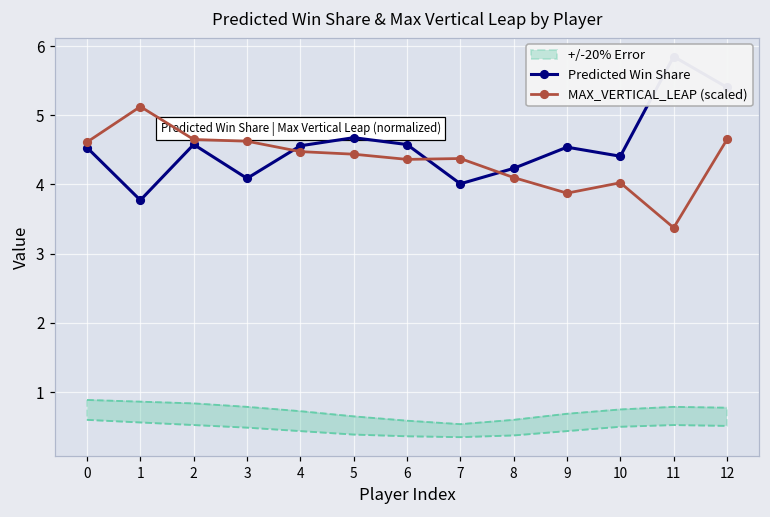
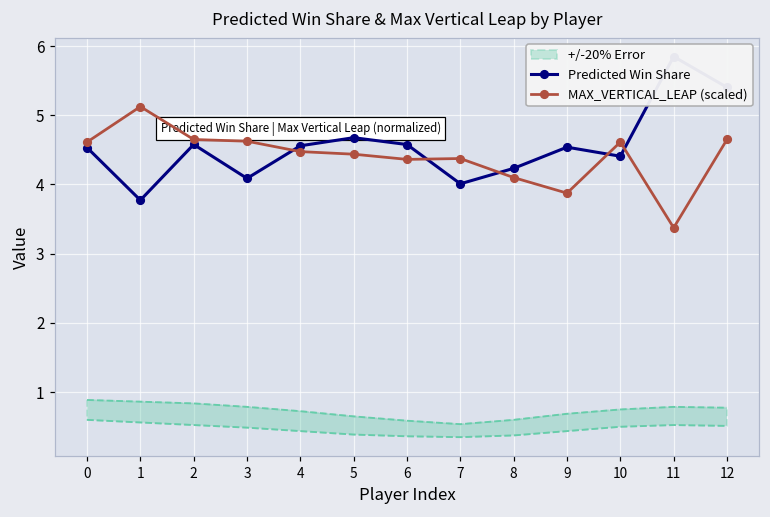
MAX_VERTICAL_LEAP (scaled), 10: 4.0 -> 4.6
